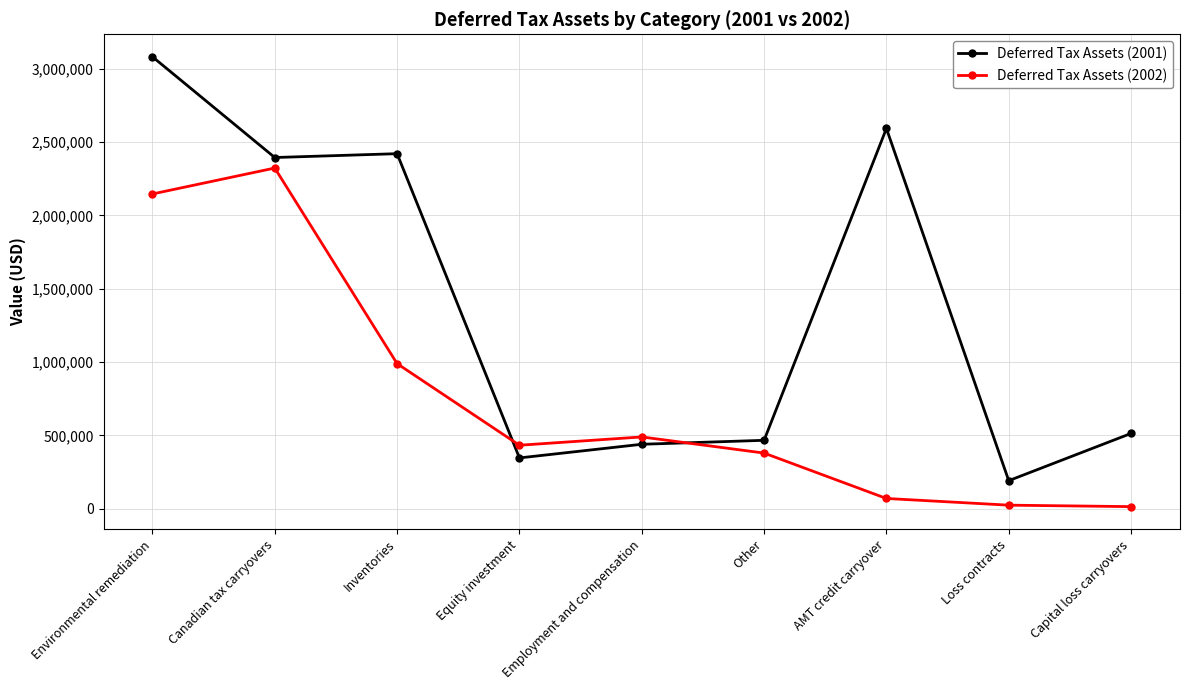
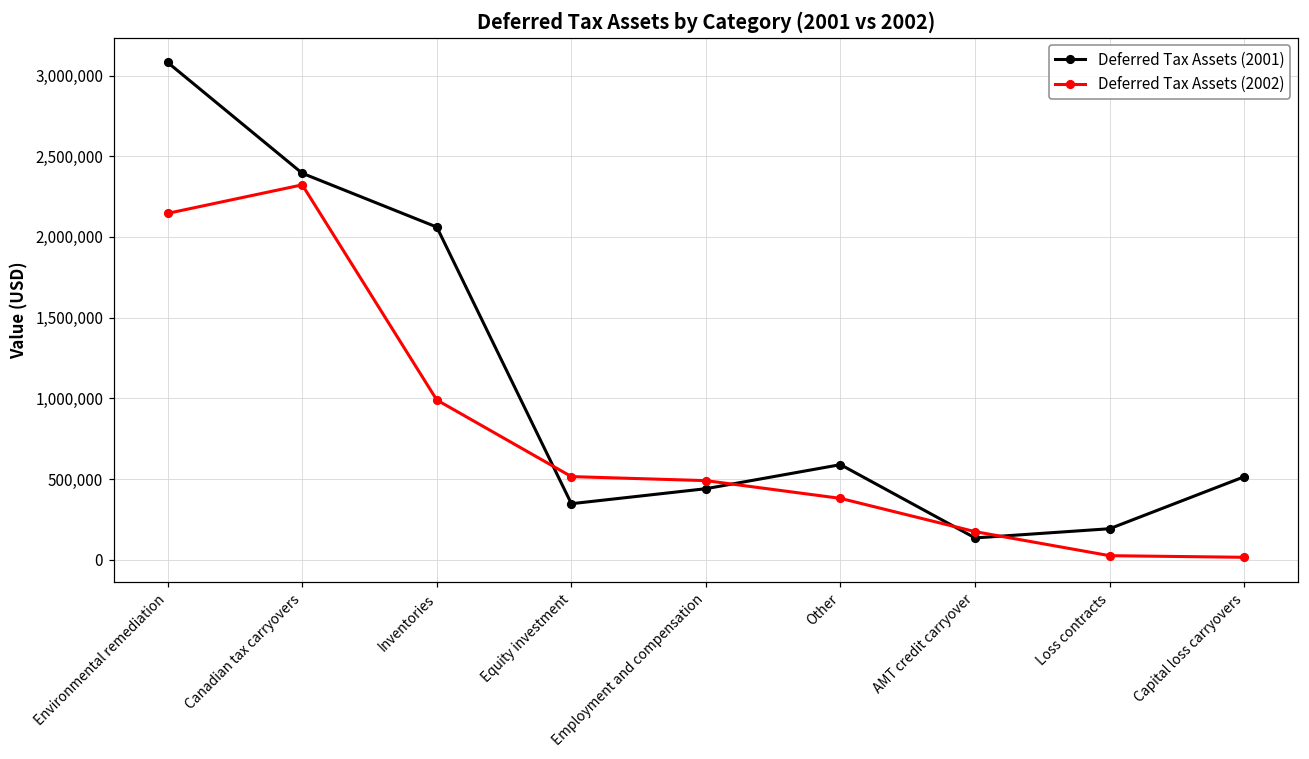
Deferred Tax Assets (2001), Inventories: 2,420,000 -> 2,060,000
Deferred Tax Assets (2002), Equity investment: 430,000 -> 520,000
Deferred Tax Assets (2001), Other: 470,000 -> 590,000
Deferred Tax Assets (2001), AMT credit carryover: 2,590,000 -> 140,000
Deferred Tax Assets (2002), AMT credit carryover: 70,000 -> 170,000
